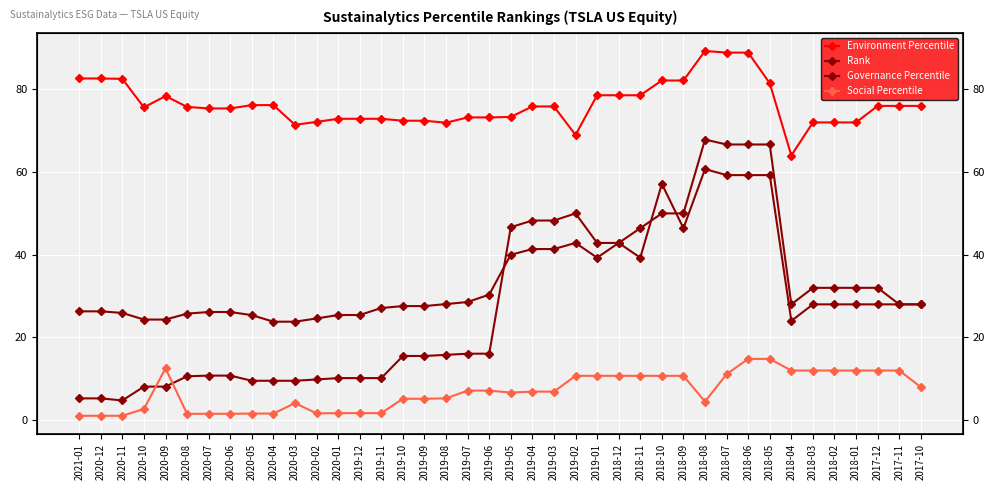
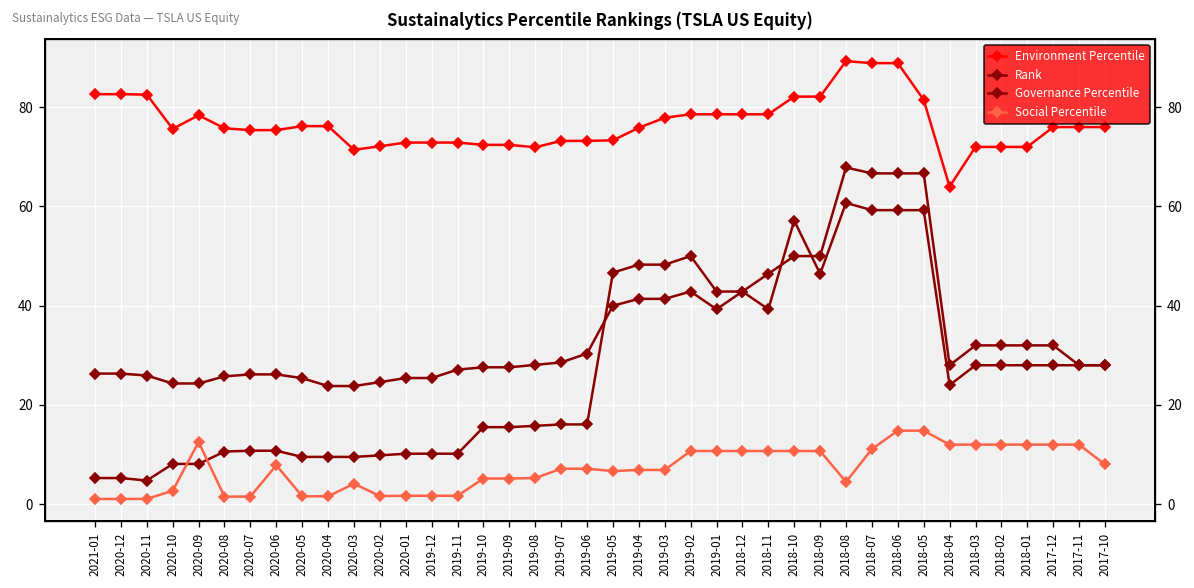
Social Percentile, 2020-06: 2 -> 8
Environment Percentile, 2019-03: 76 -> 78
Environment Percentile, 2019-02: 69 -> 79
